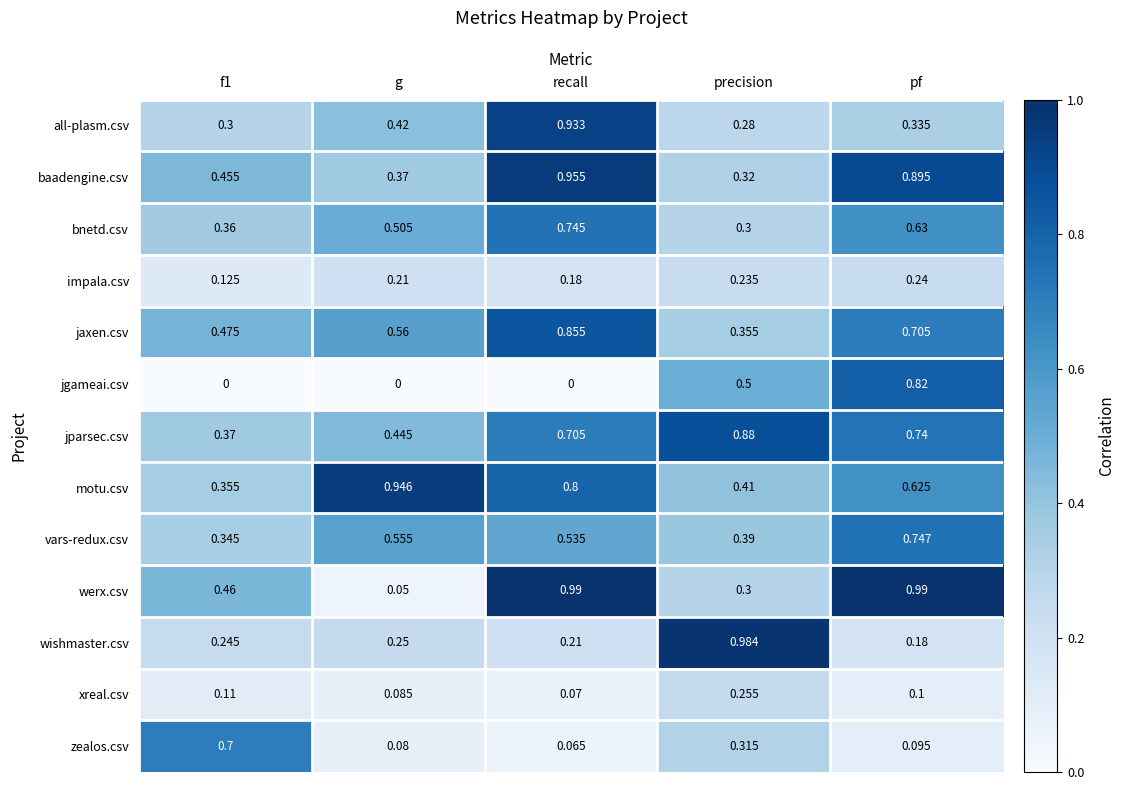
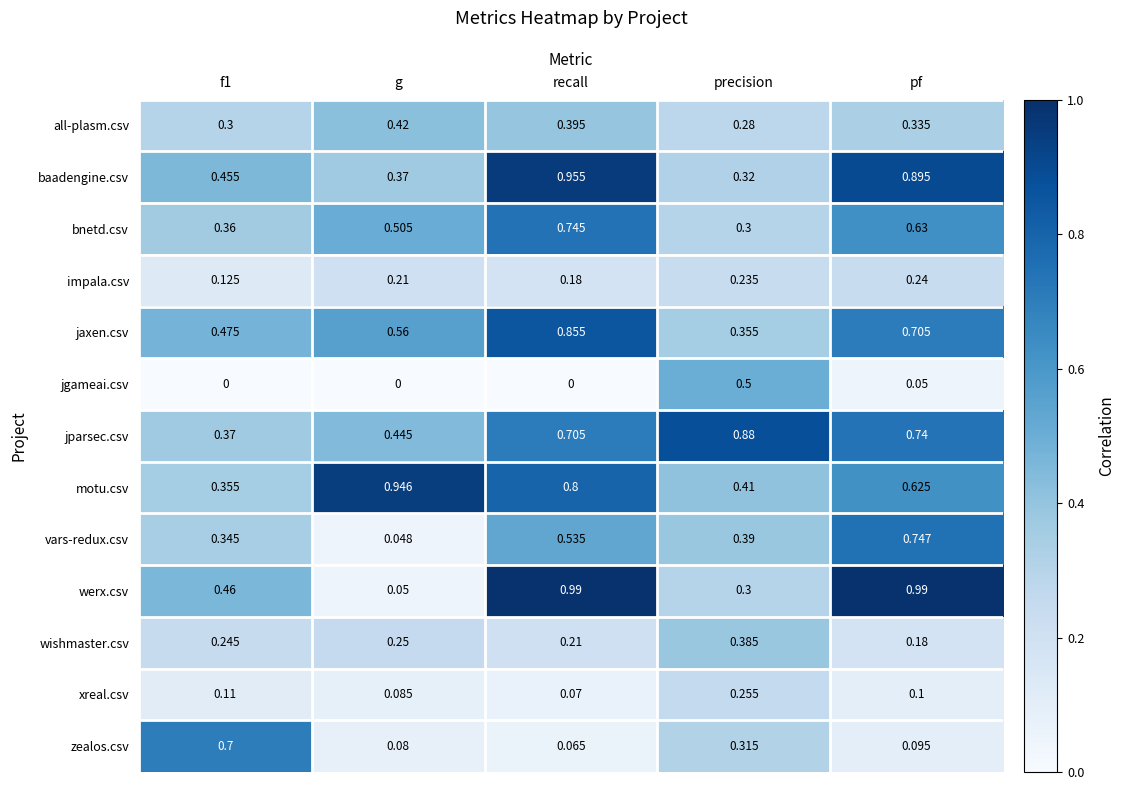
all-plasm.csv, recall: 0.933 -> 0.395
jgameai.csv, pf: 0.82 -> 0.05
vars-redux.csv, g: 0.555 -> 0.048
wishmaster.csv, precision: 0.984 -> 0.385
